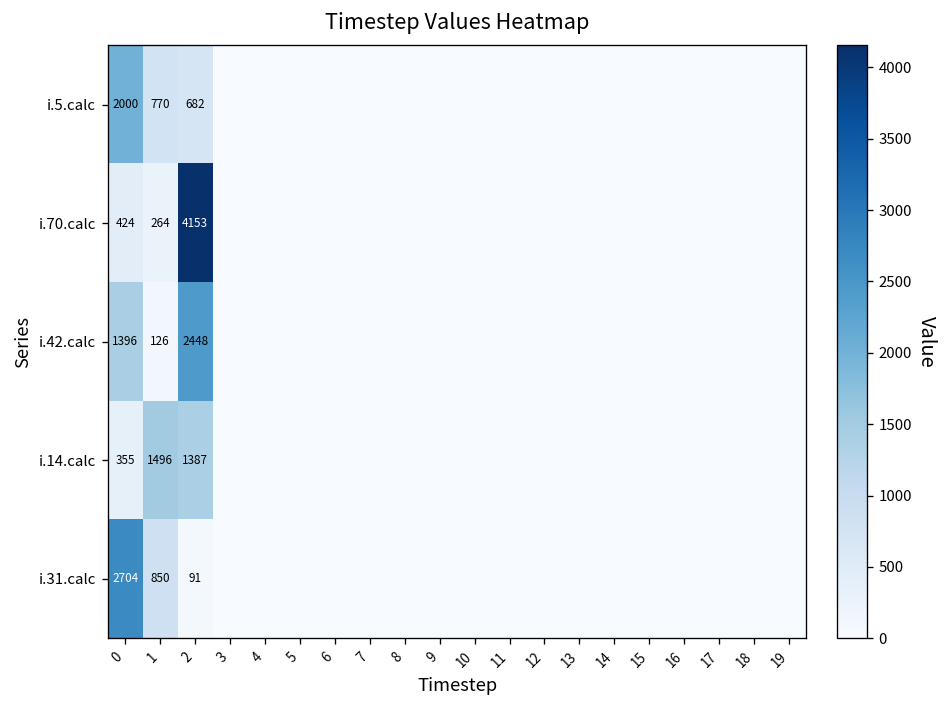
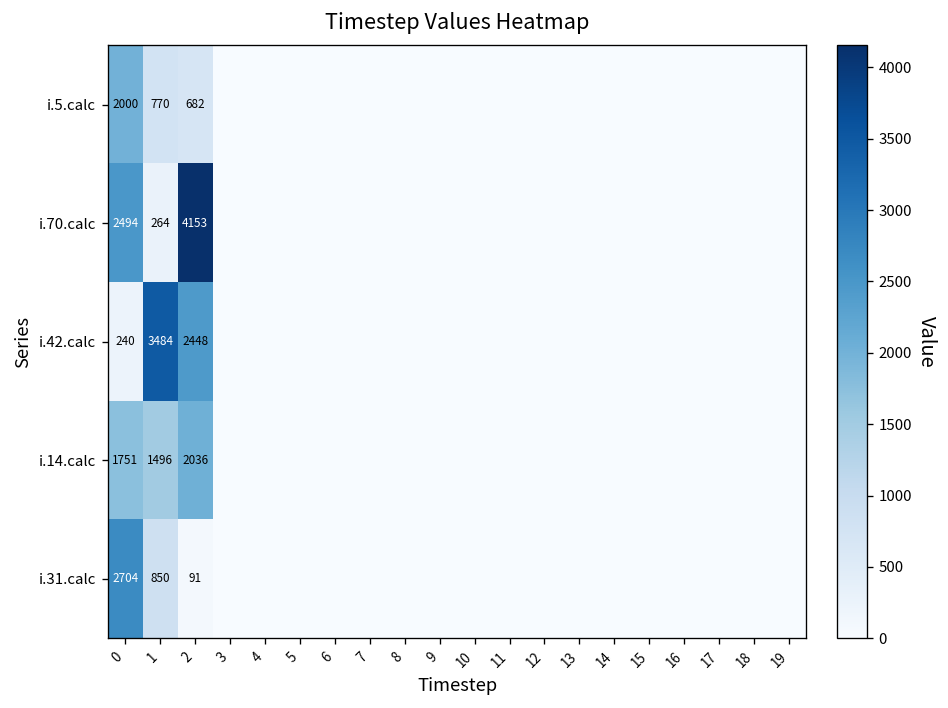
i.70.calc, 0: 424 -> 2494
i.42.calc, 0: 1396 -> 240
i.42.calc, 1: 126 -> 3484
i.14.calc, 0: 355 -> 1751
i.14.calc, 2: 1387 -> 2036
